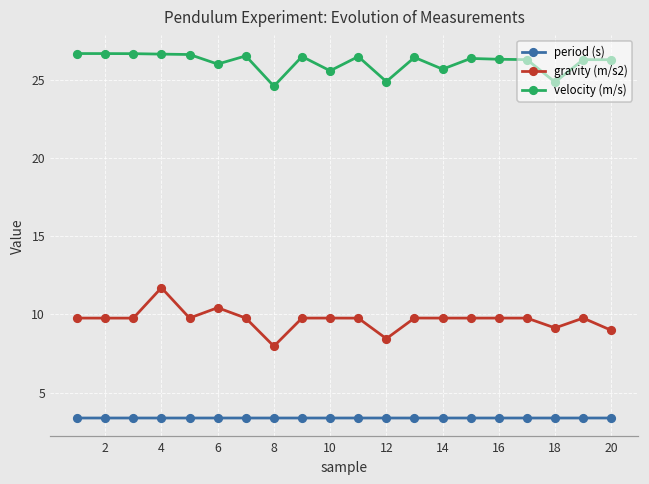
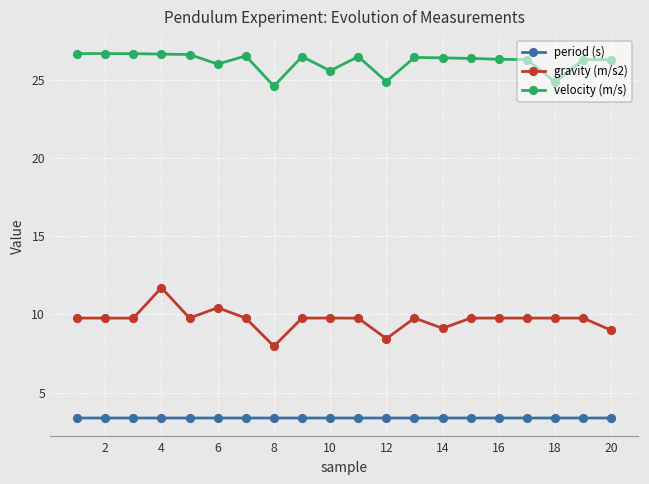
gravity (m/s2), 14: 9.8 -> 9.1
velocity (m/s), 14: 25.7 -> 26.4
gravity (m/s2), 18: 9.1 -> 9.8
